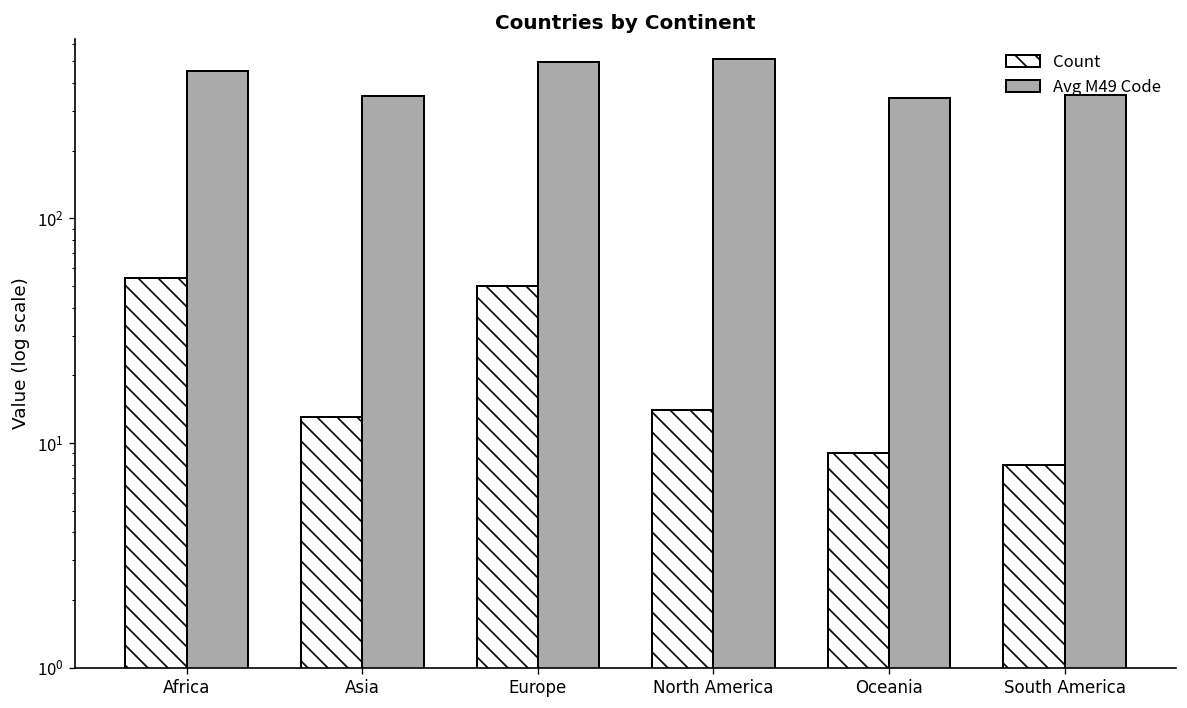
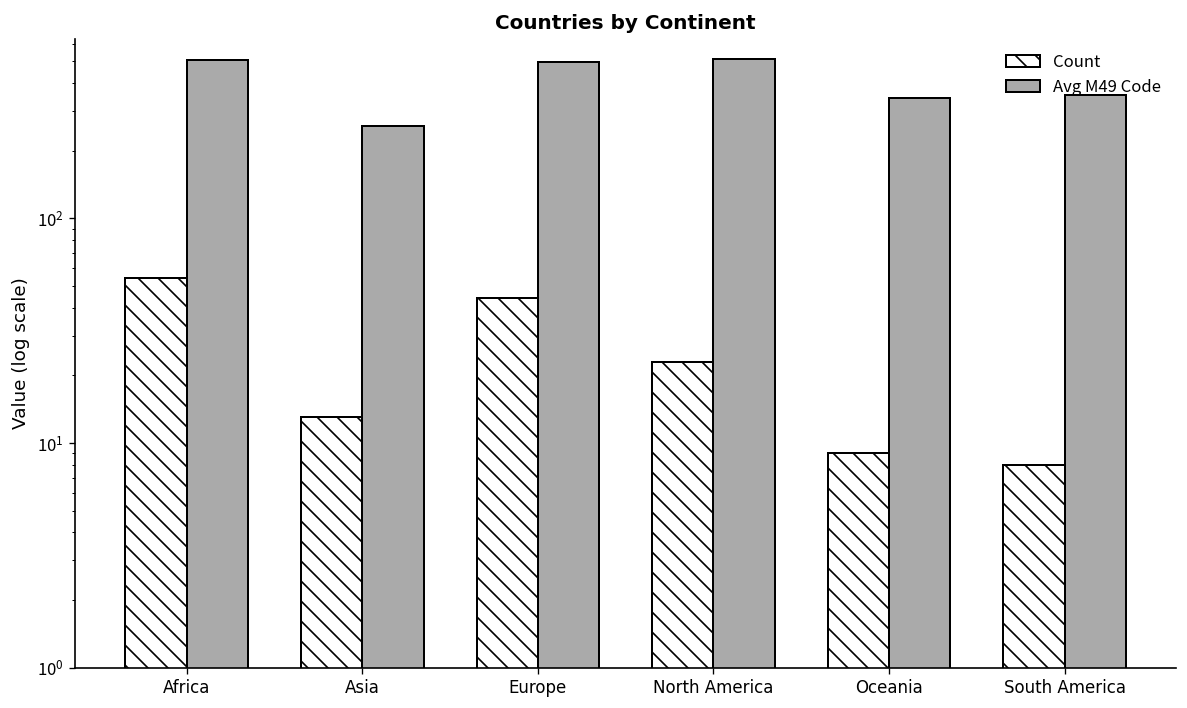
Avg M49 Code, Africa: 460 -> 510
Avg M49 Code, Asia: 350 -> 260
Count, Europe: 50 -> 44
Count, North America: 14 -> 23
